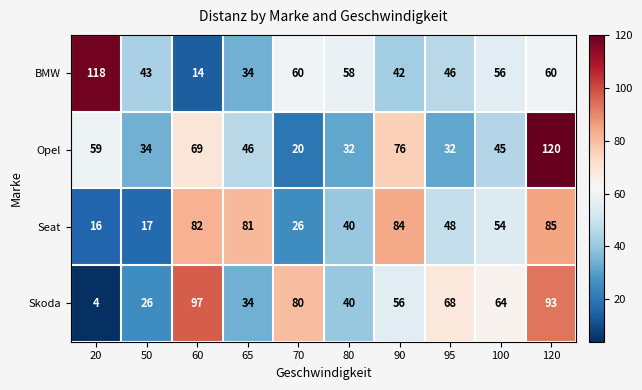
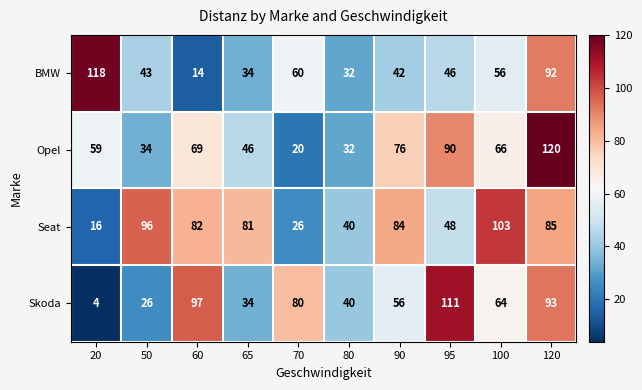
BMW, 80: 58 -> 32
BMW, 120: 60 -> 92
Opel, 95: 32 -> 90
Opel, 100: 45 -> 66
Seat, 50: 17 -> 96
Seat, 100: 54 -> 103
Skoda, 95: 68 -> 111
